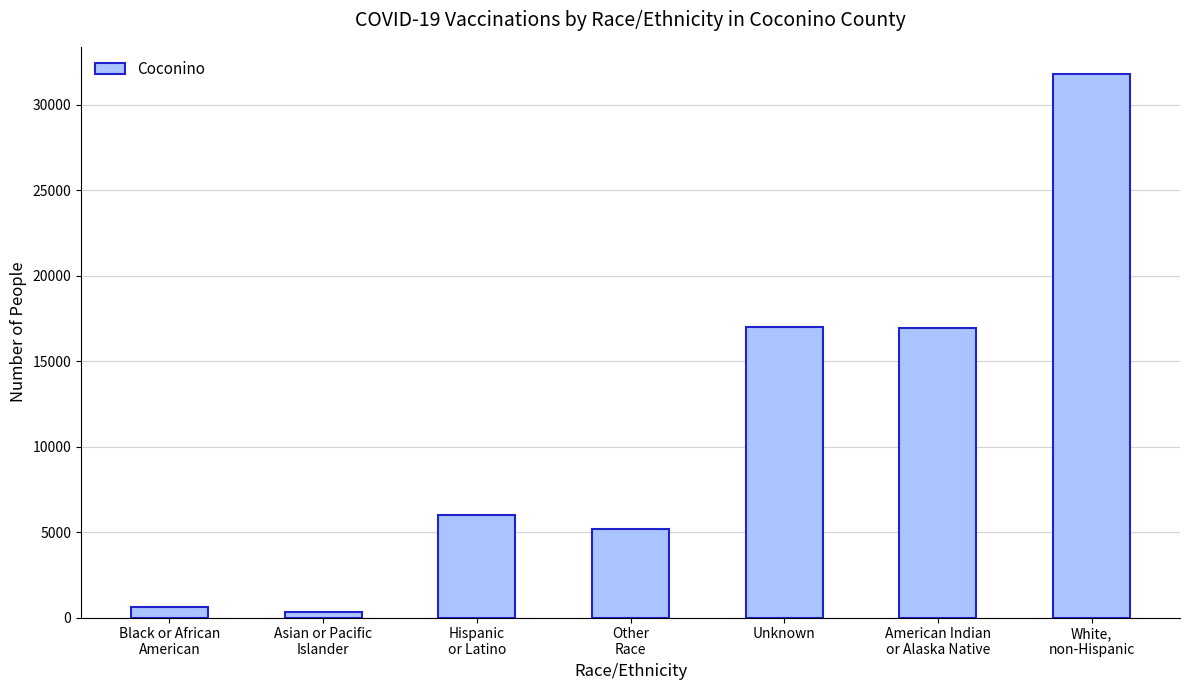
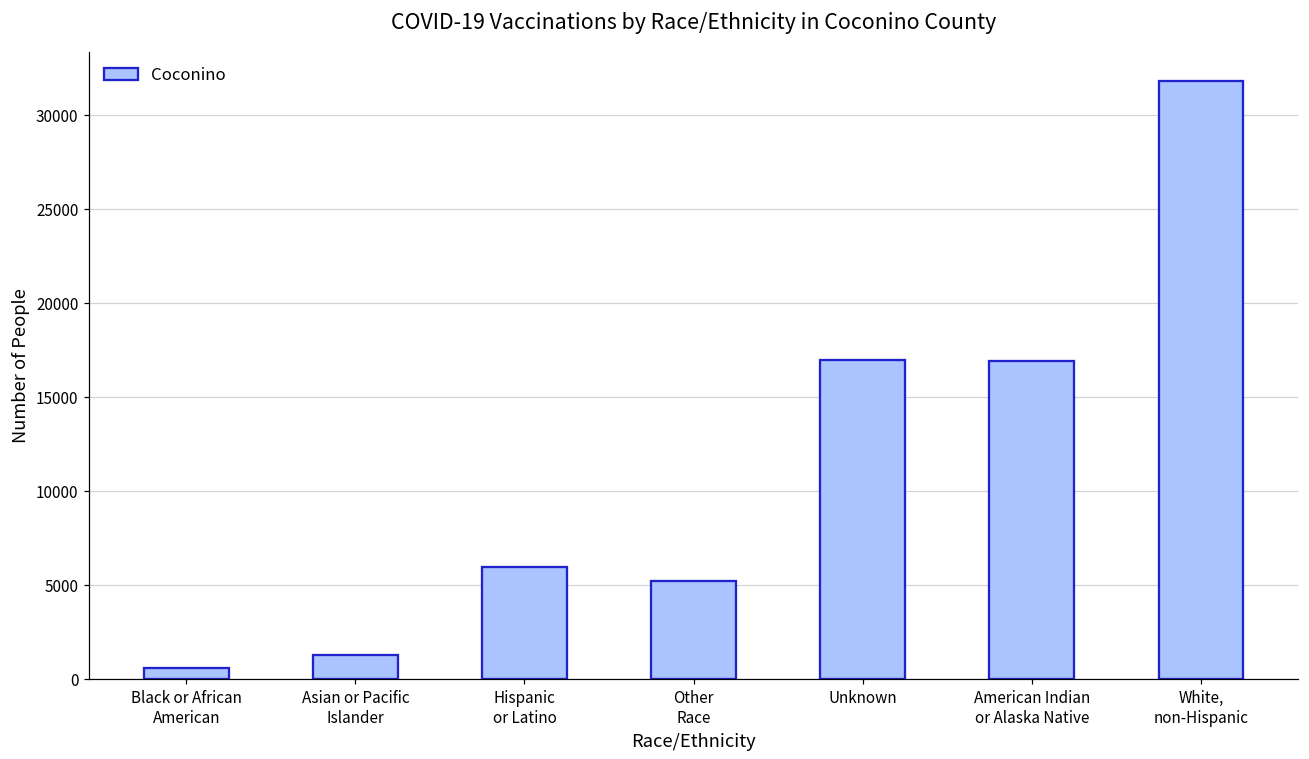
Asian or Pacific Islander: 300 -> 1300
